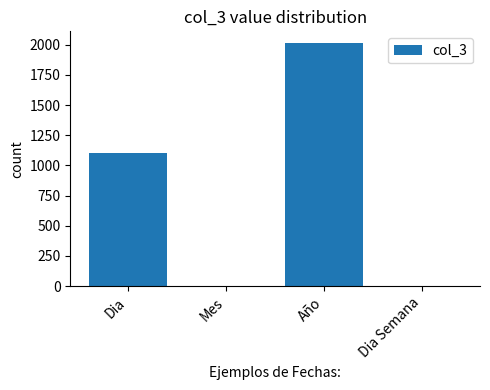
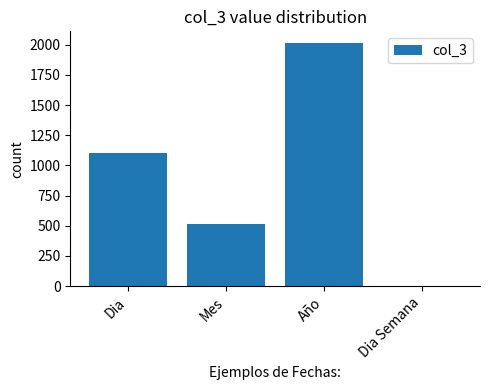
Mes: 10 -> 520
